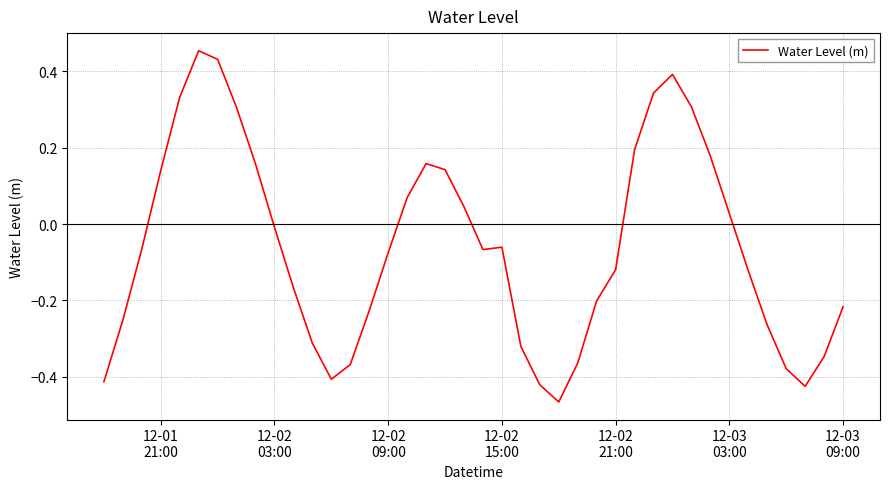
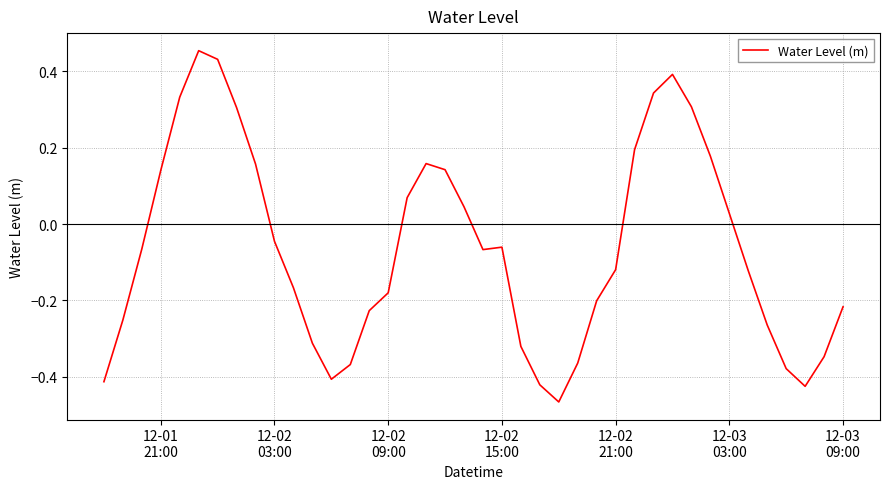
12-02 03:00: -0.01 -> -0.05
12-02 09:00: -0.08 -> -0.18
